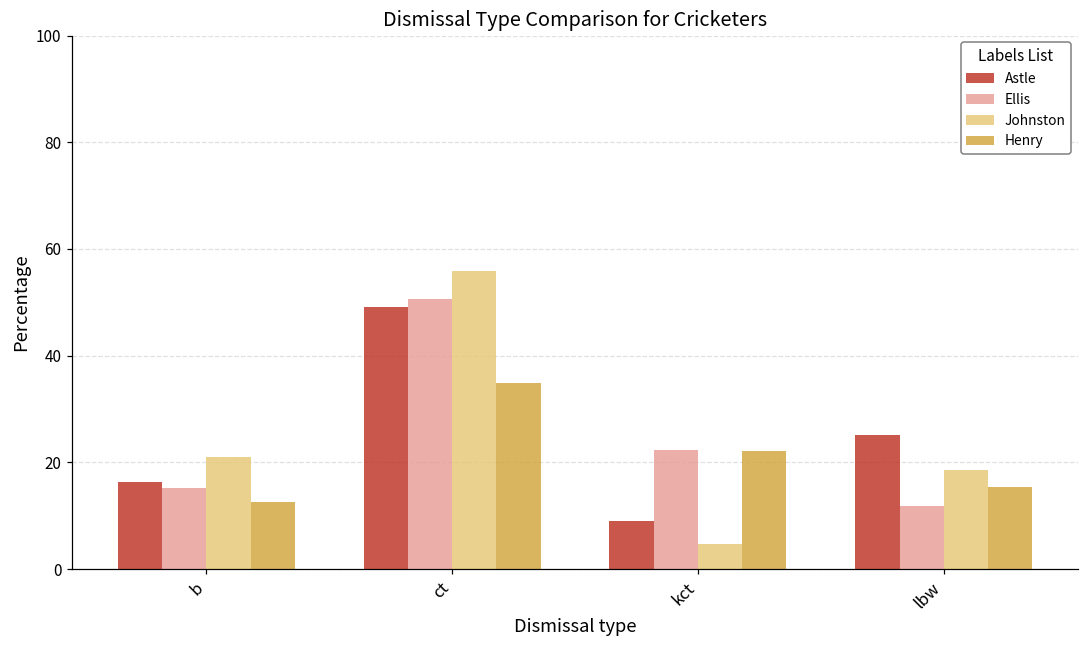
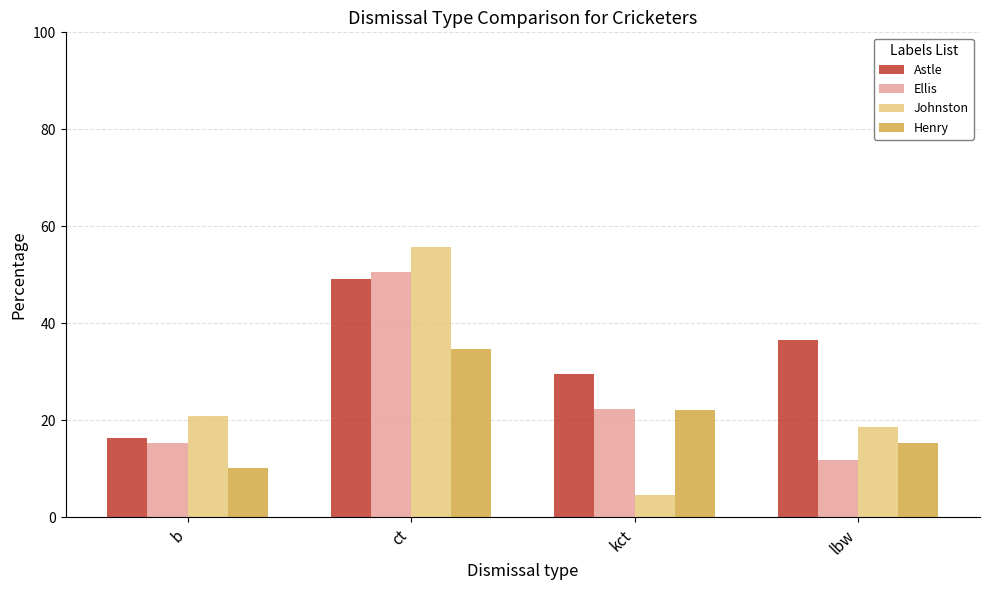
Henry, b: 13 -> 10
Astle, kct: 9 -> 30
Astle, lbw: 25 -> 37
